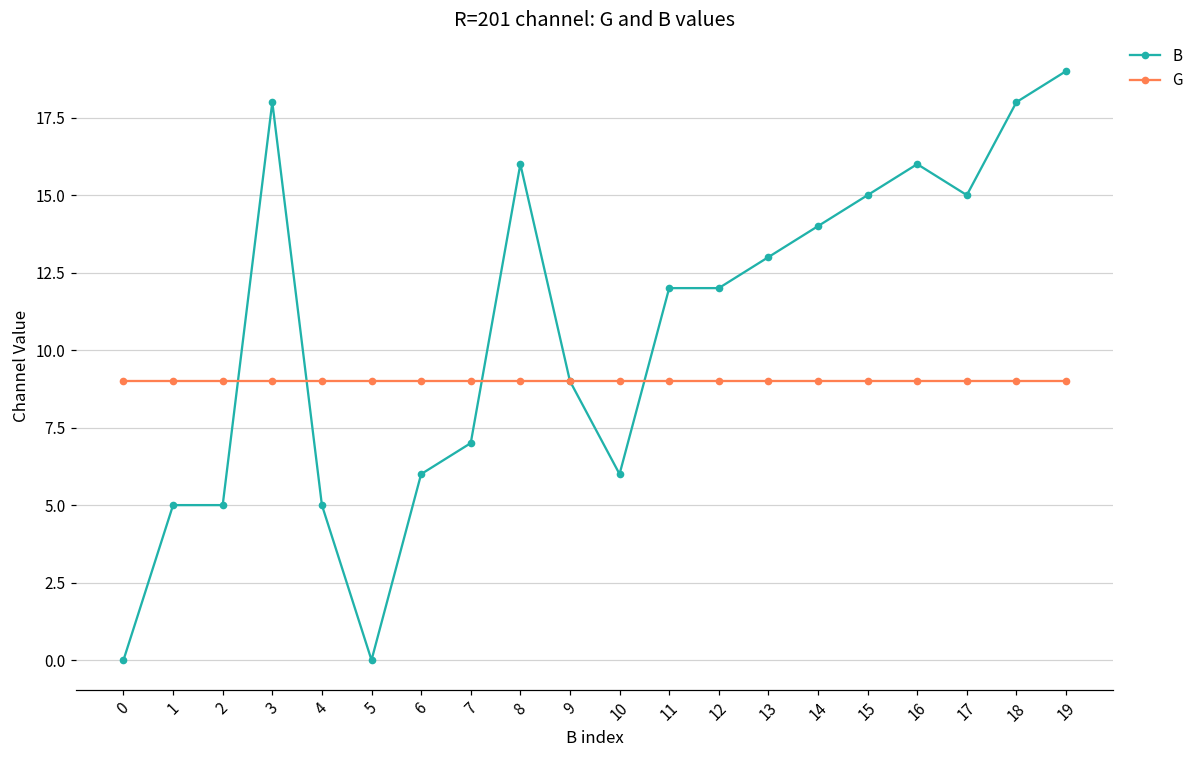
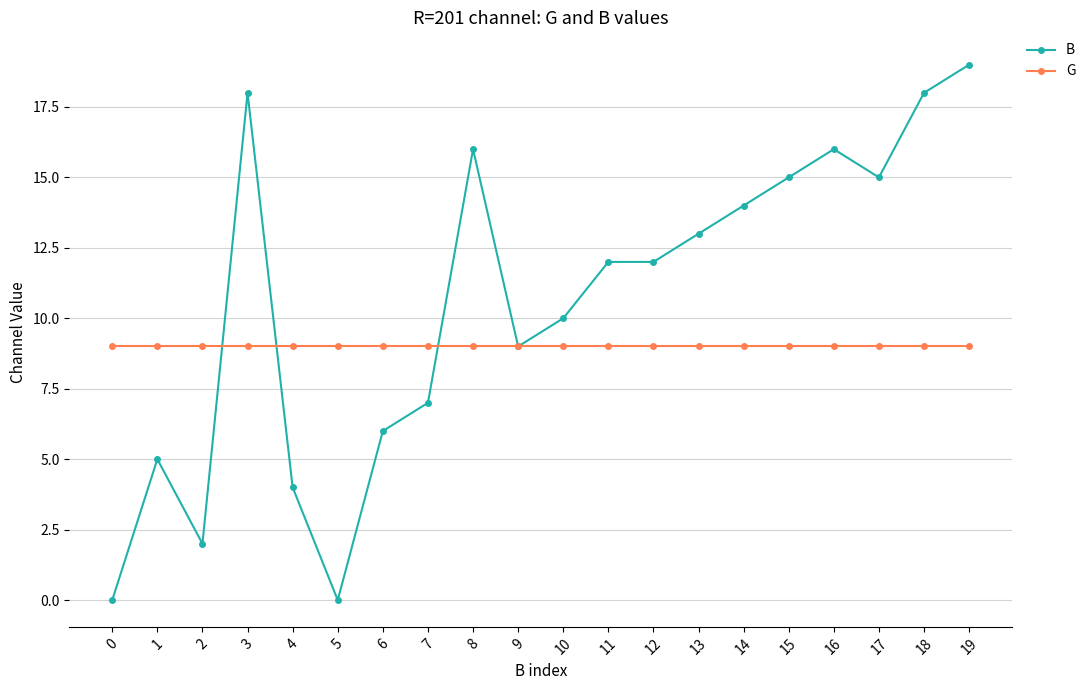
B, 2: 5 -> 2
B, 4: 5 -> 4
B, 10: 6 -> 10
